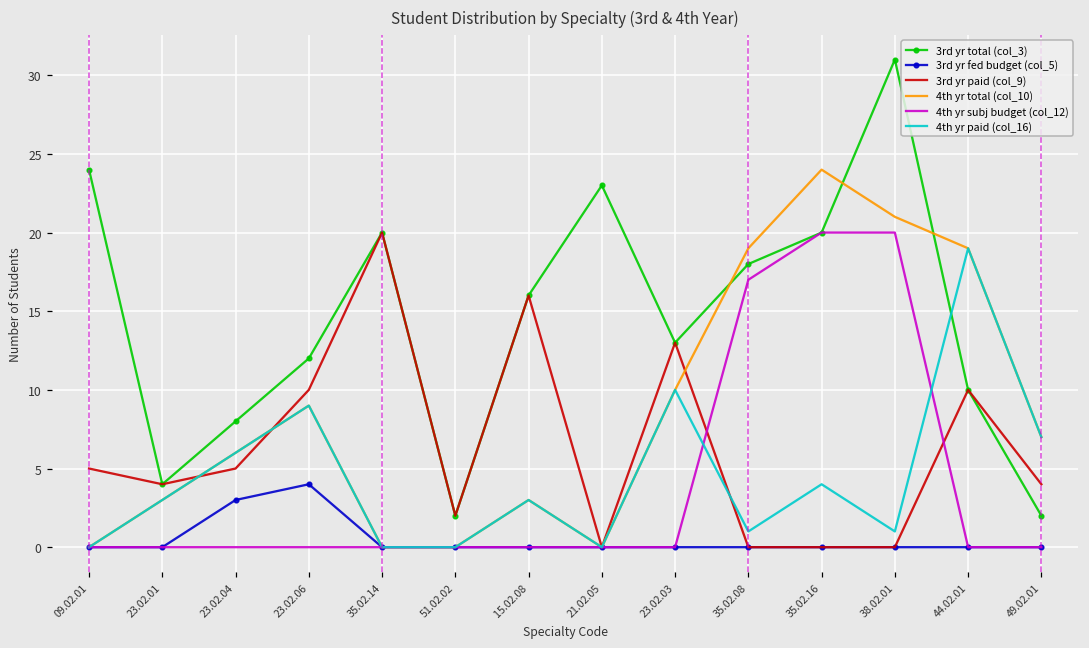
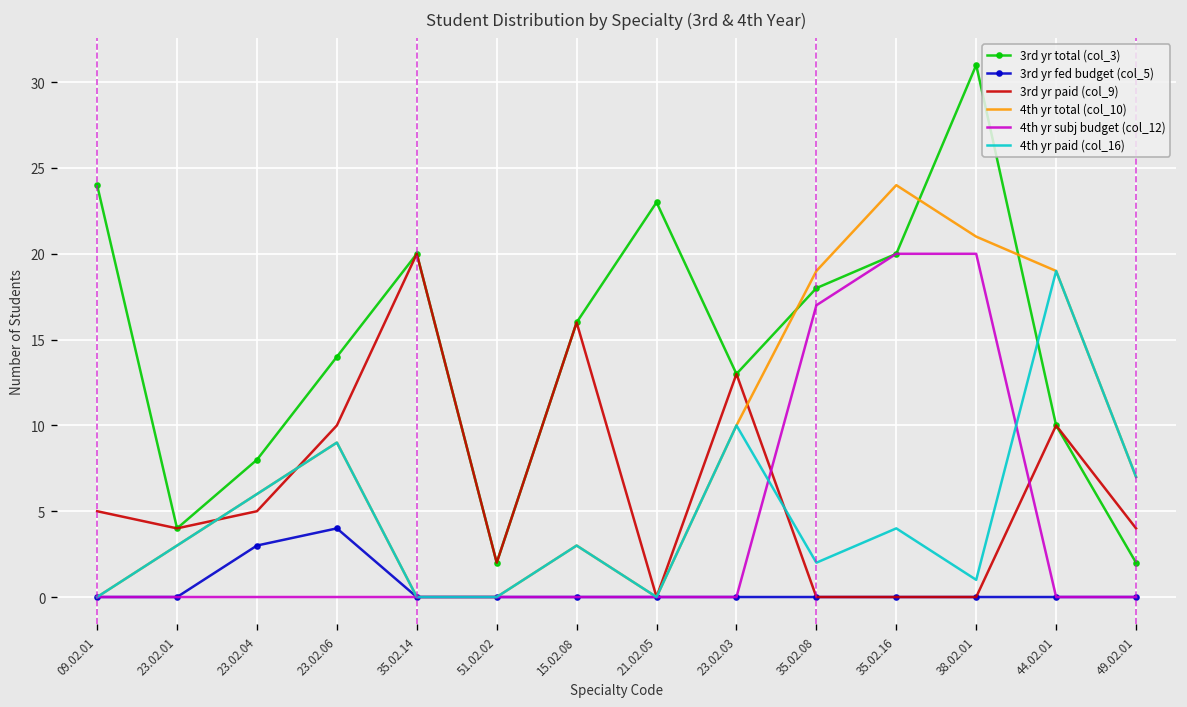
3rd yr total (col_3), 23.02.06: 12 -> 14
4th yr paid (col_16), 35.02.08: 1 -> 2
